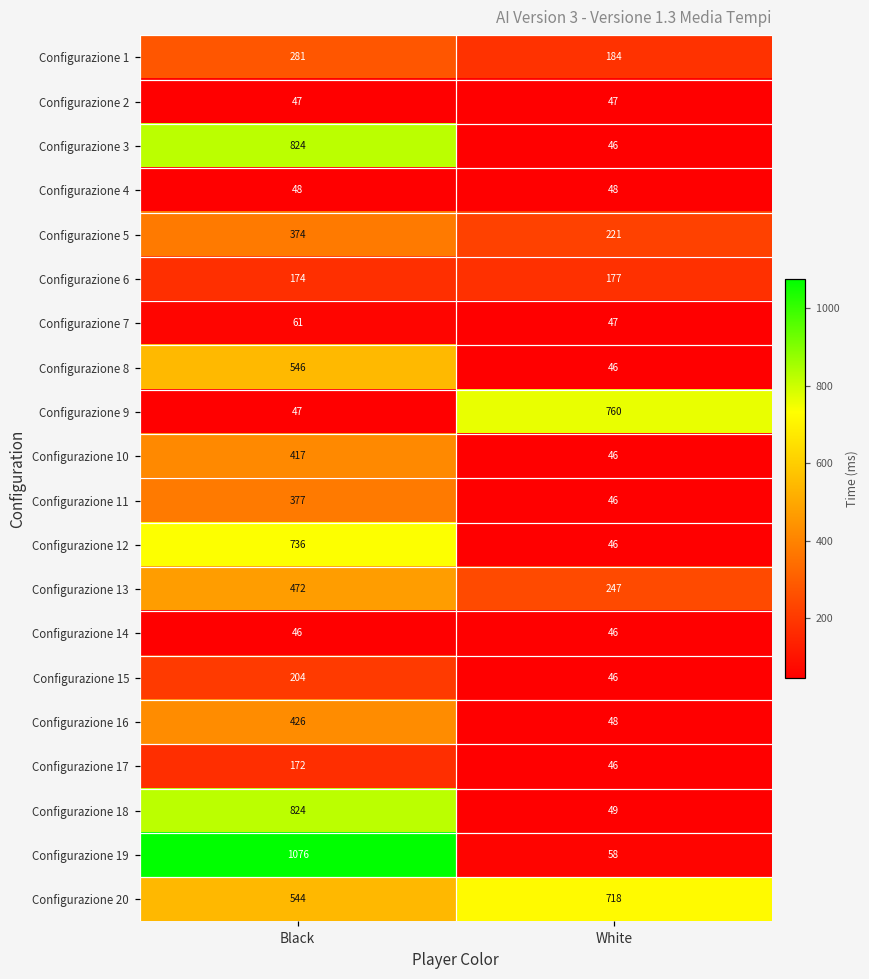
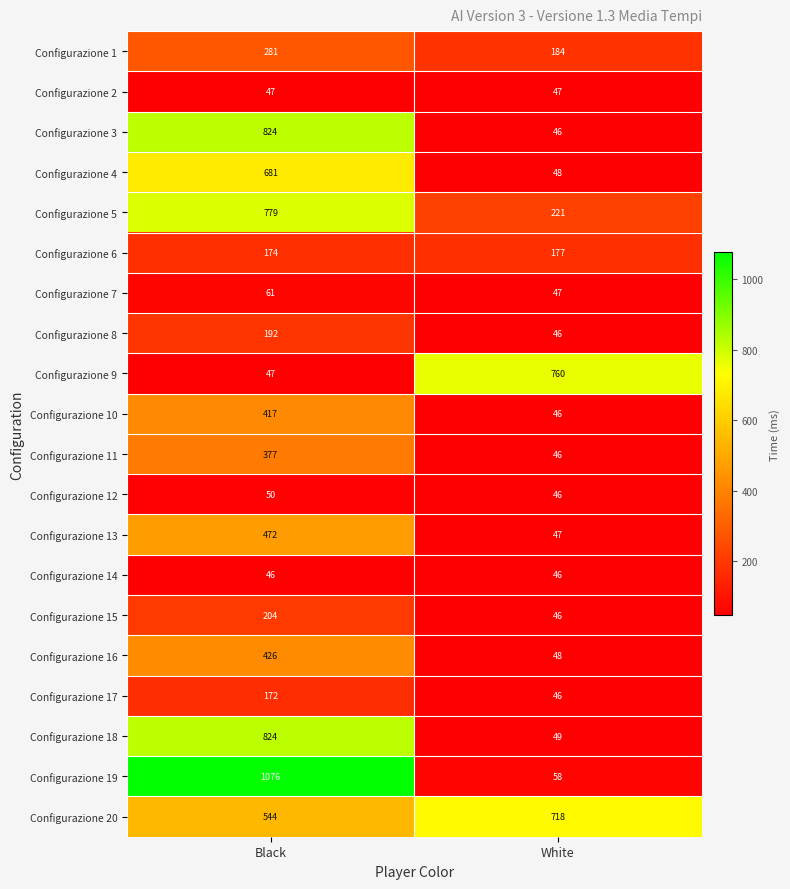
Configurazione 4, Black: 48 -> 681
Configurazione 5, Black: 374 -> 779
Configurazione 8, Black: 546 -> 192
Configurazione 12, Black: 736 -> 50
Configurazione 13, White: 247 -> 47
